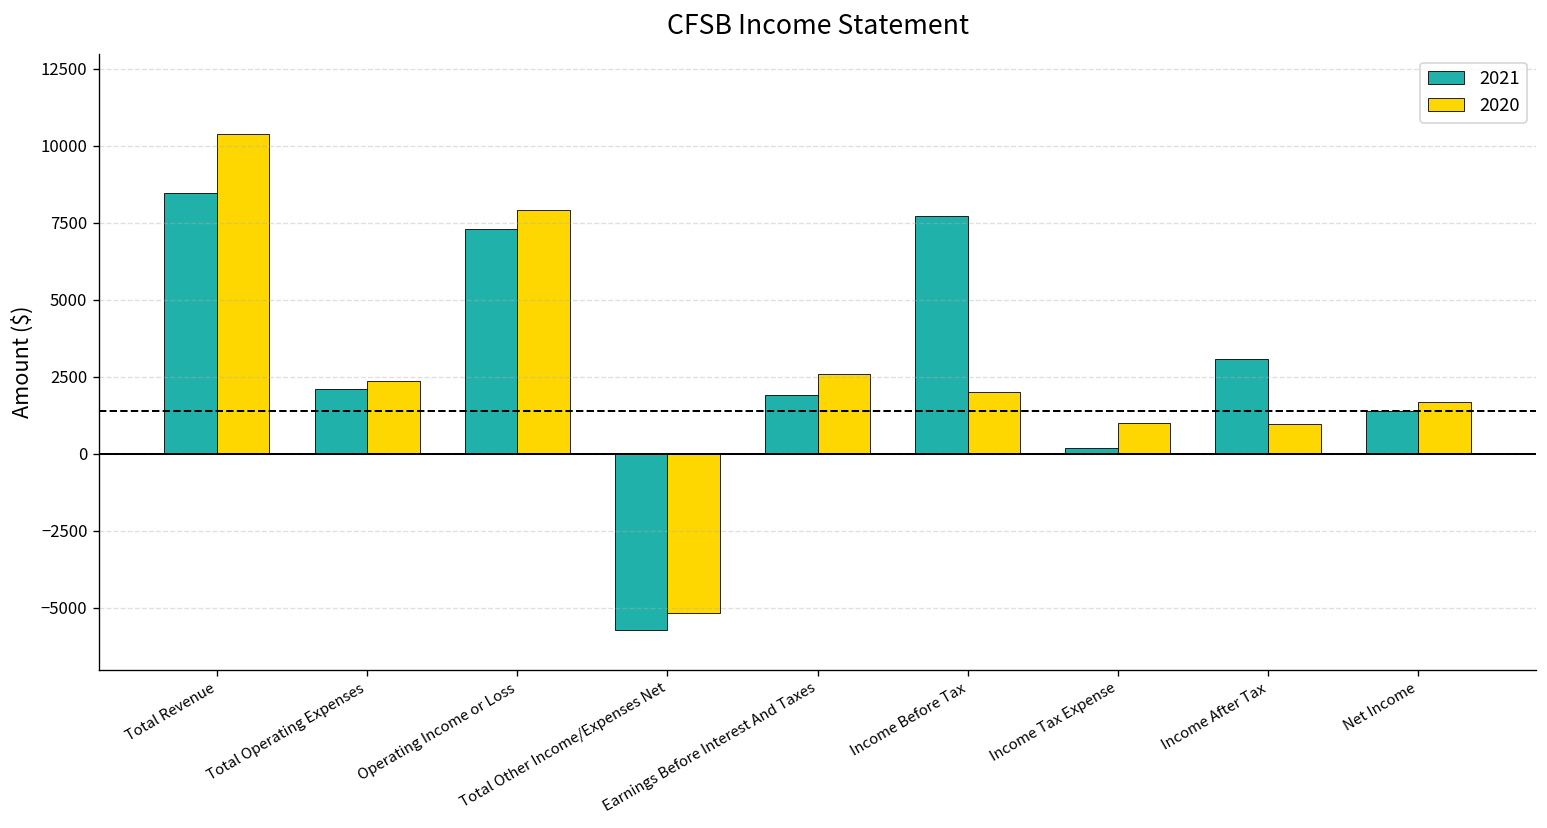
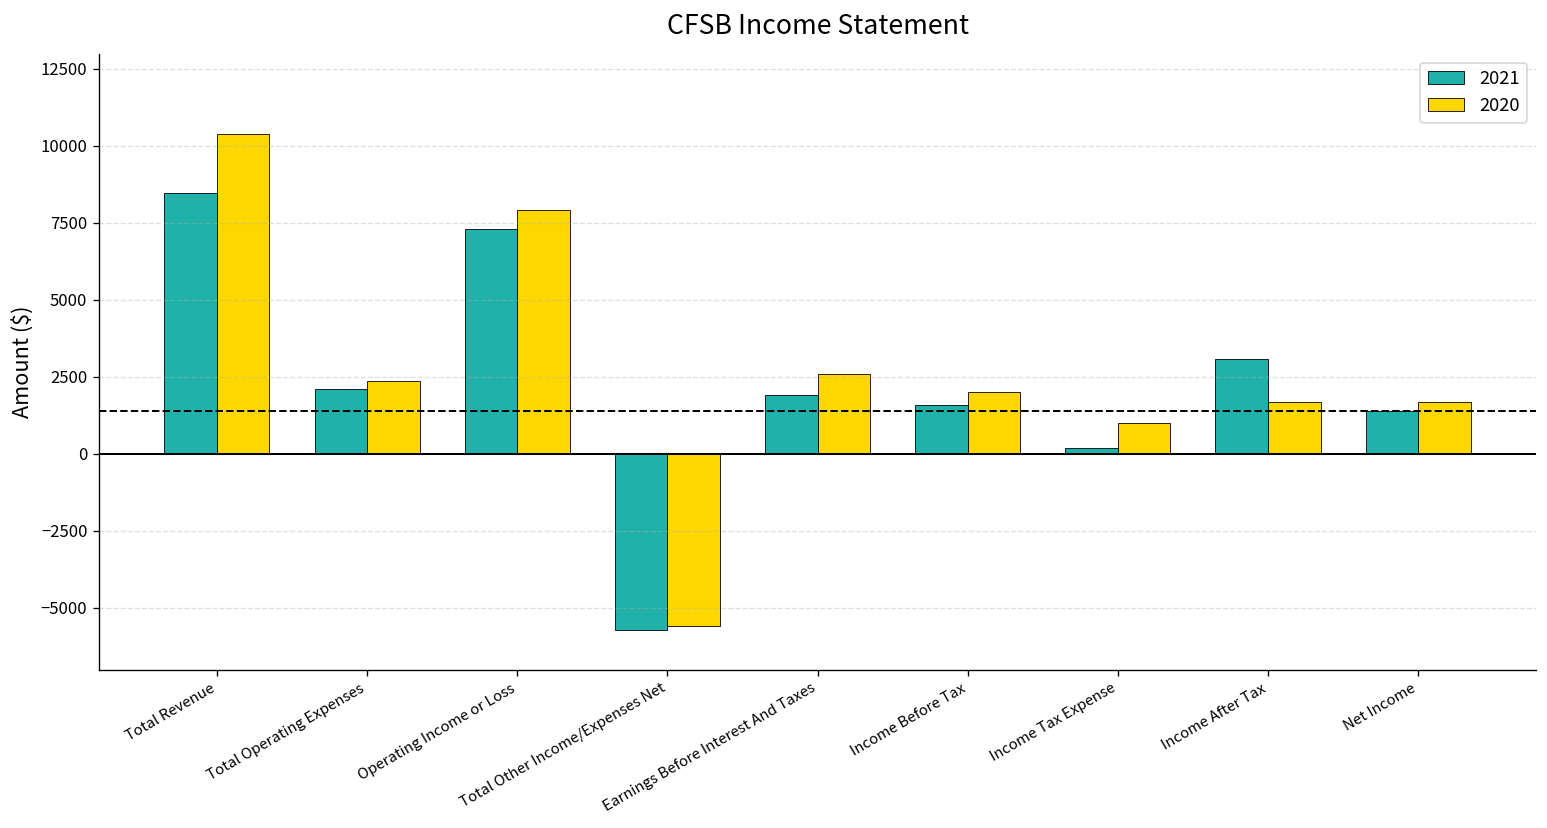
2020, Total Other Income/Expenses Net: -5200 -> -5600
2021, Income Before Tax: 7700 -> 1600
2020, Income After Tax: 1000 -> 1700
